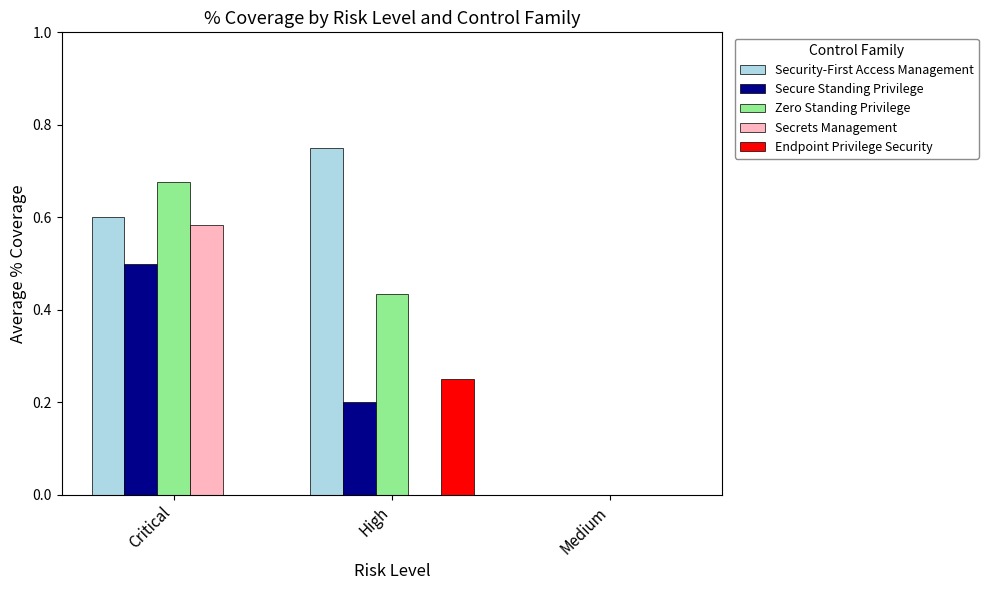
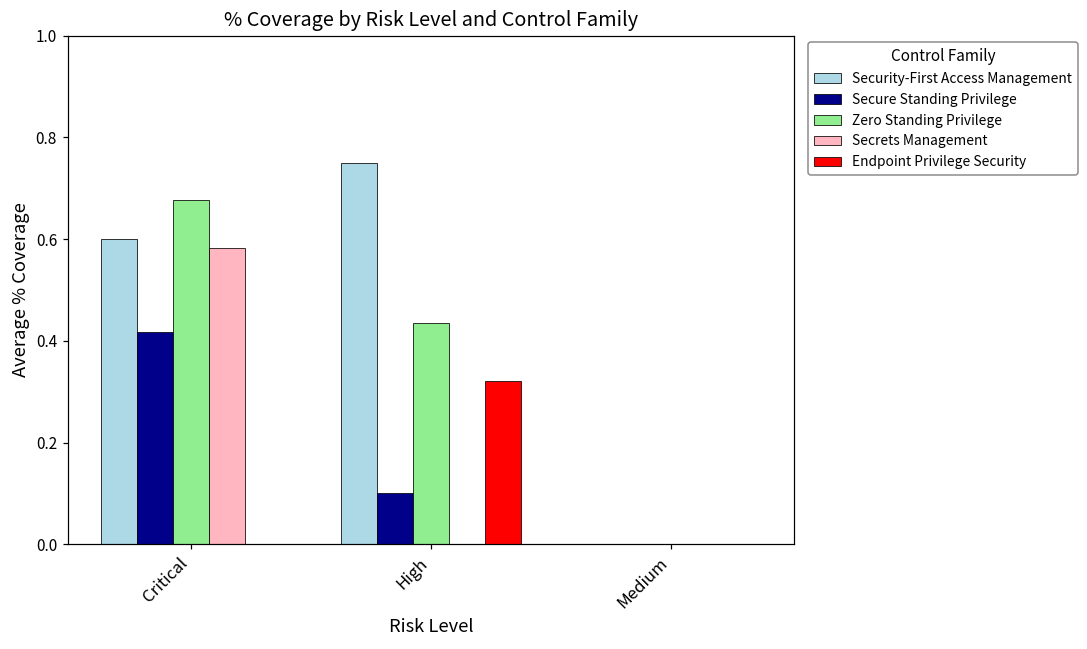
Secure Standing Privilege, Critical: 0.50 -> 0.42
Secure Standing Privilege, High: 0.2 -> 0.1
Endpoint Privilege Security, High: 0.25 -> 0.32
